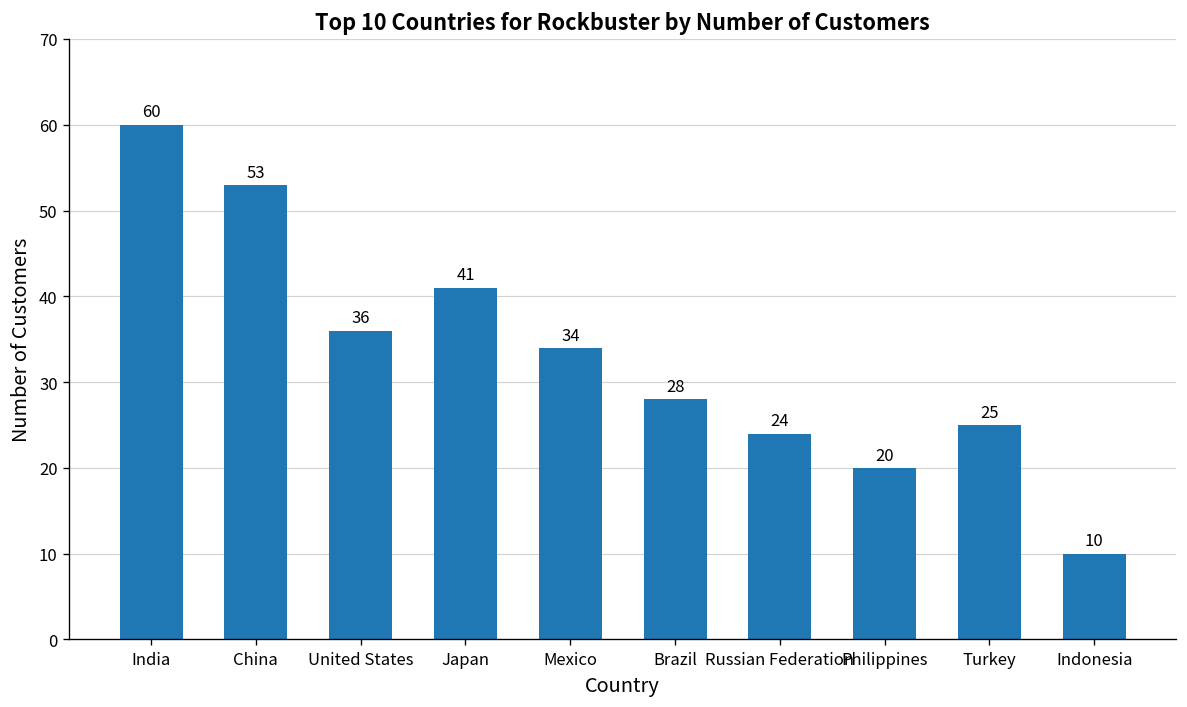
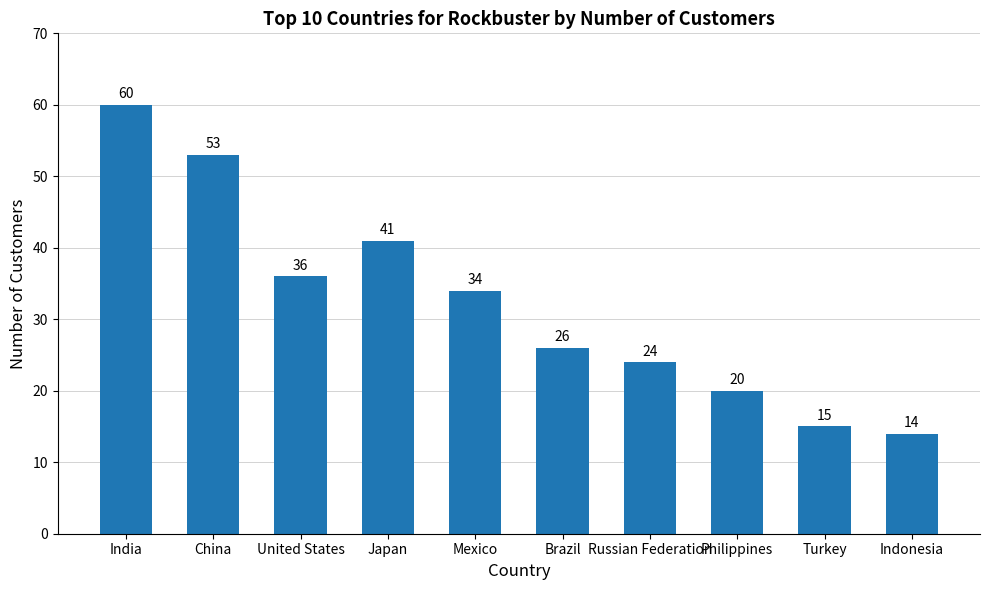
Brazil: 28 -> 26
Turkey: 25 -> 15
Indonesia: 10 -> 14
